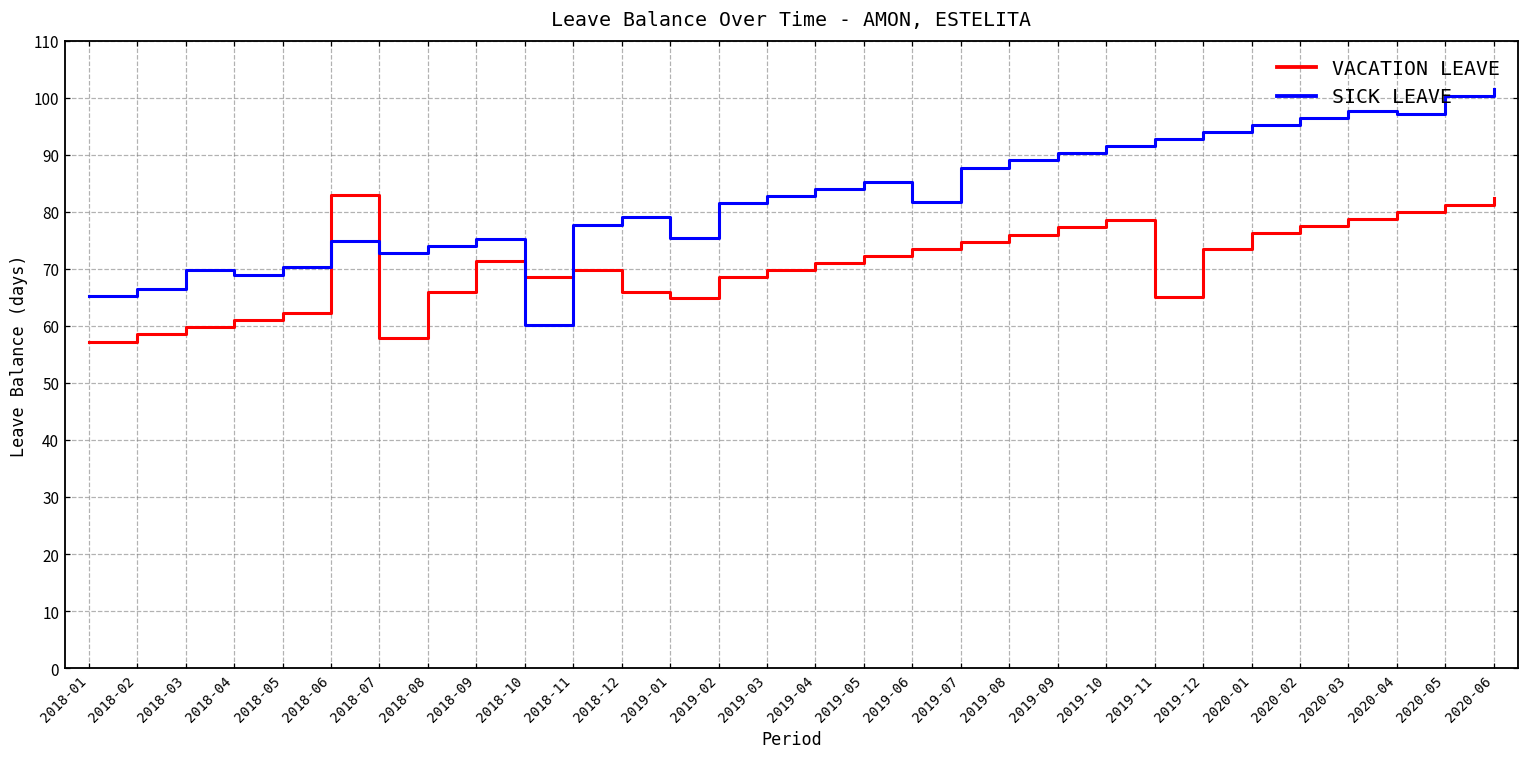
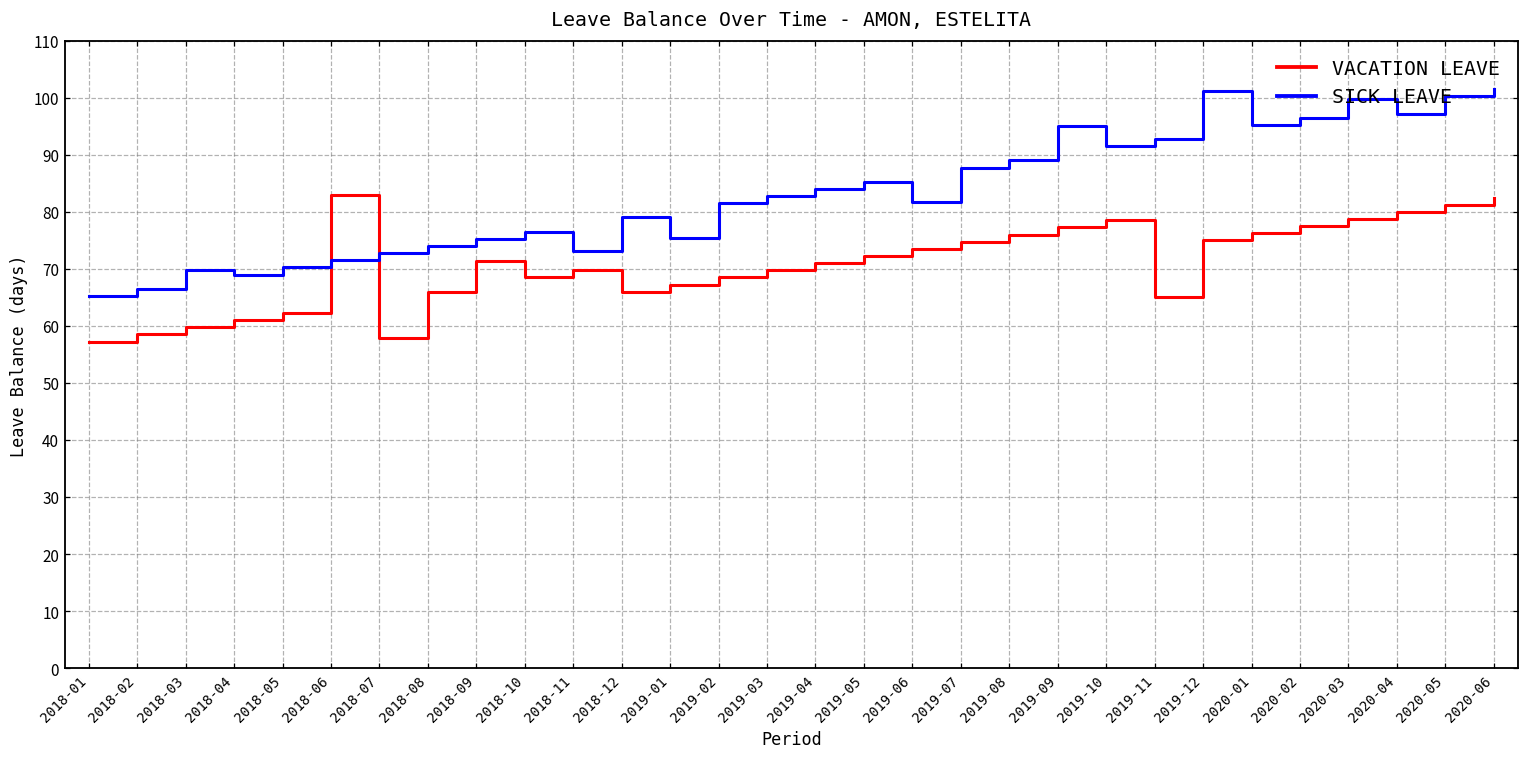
SICK LEAVE, 2018-06: 75 -> 72
SICK LEAVE, 2018-10: 60 -> 77
SICK LEAVE, 2018-11: 78 -> 73
VACATION LEAVE, 2019-01: 65 -> 67
SICK LEAVE, 2019-09: 90 -> 95
VACATION LEAVE, 2019-12: 73 -> 75
SICK LEAVE, 2019-12: 94 -> 101
SICK LEAVE, 2020-03: 98 -> 100
